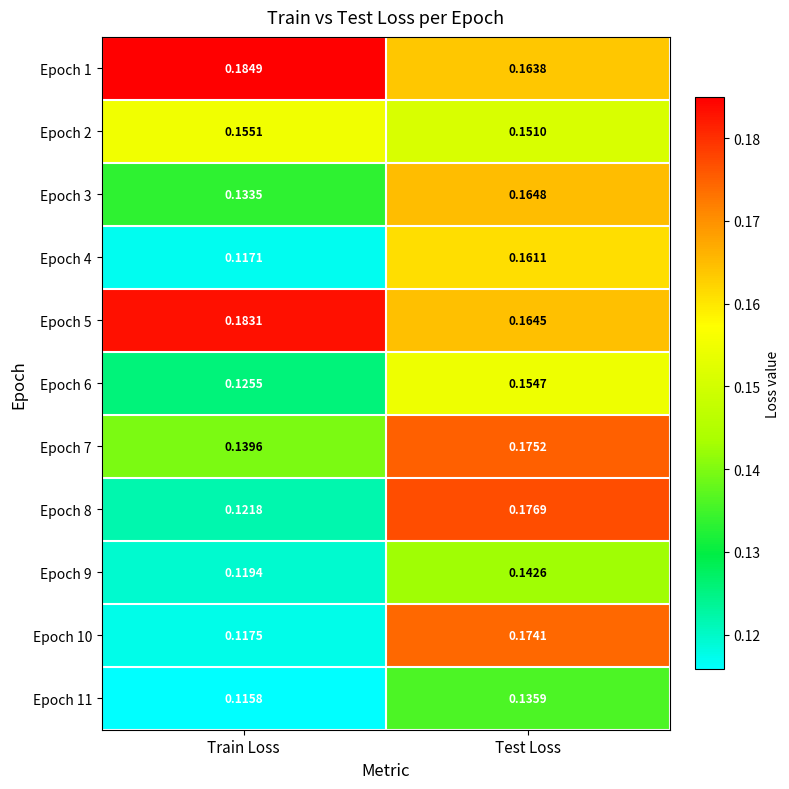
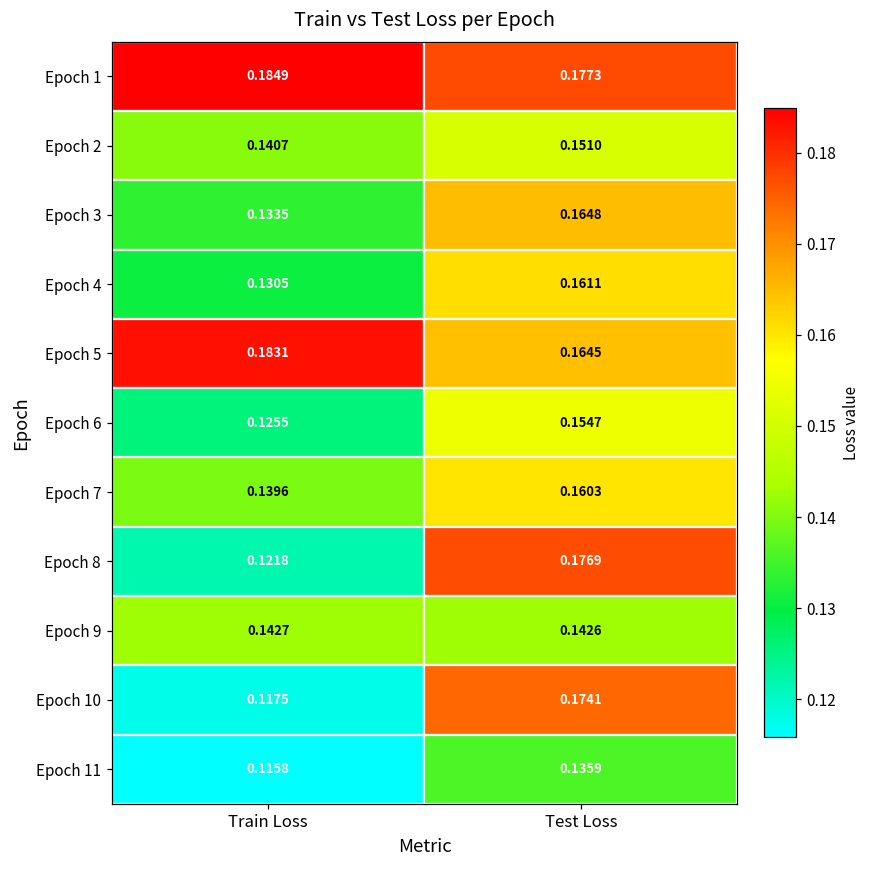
Epoch 1, Test Loss: 0.1638 -> 0.1773
Epoch 2, Train Loss: 0.1551 -> 0.1407
Epoch 4, Train Loss: 0.1171 -> 0.1305
Epoch 7, Test Loss: 0.1752 -> 0.1603
Epoch 9, Train Loss: 0.1194 -> 0.1427
